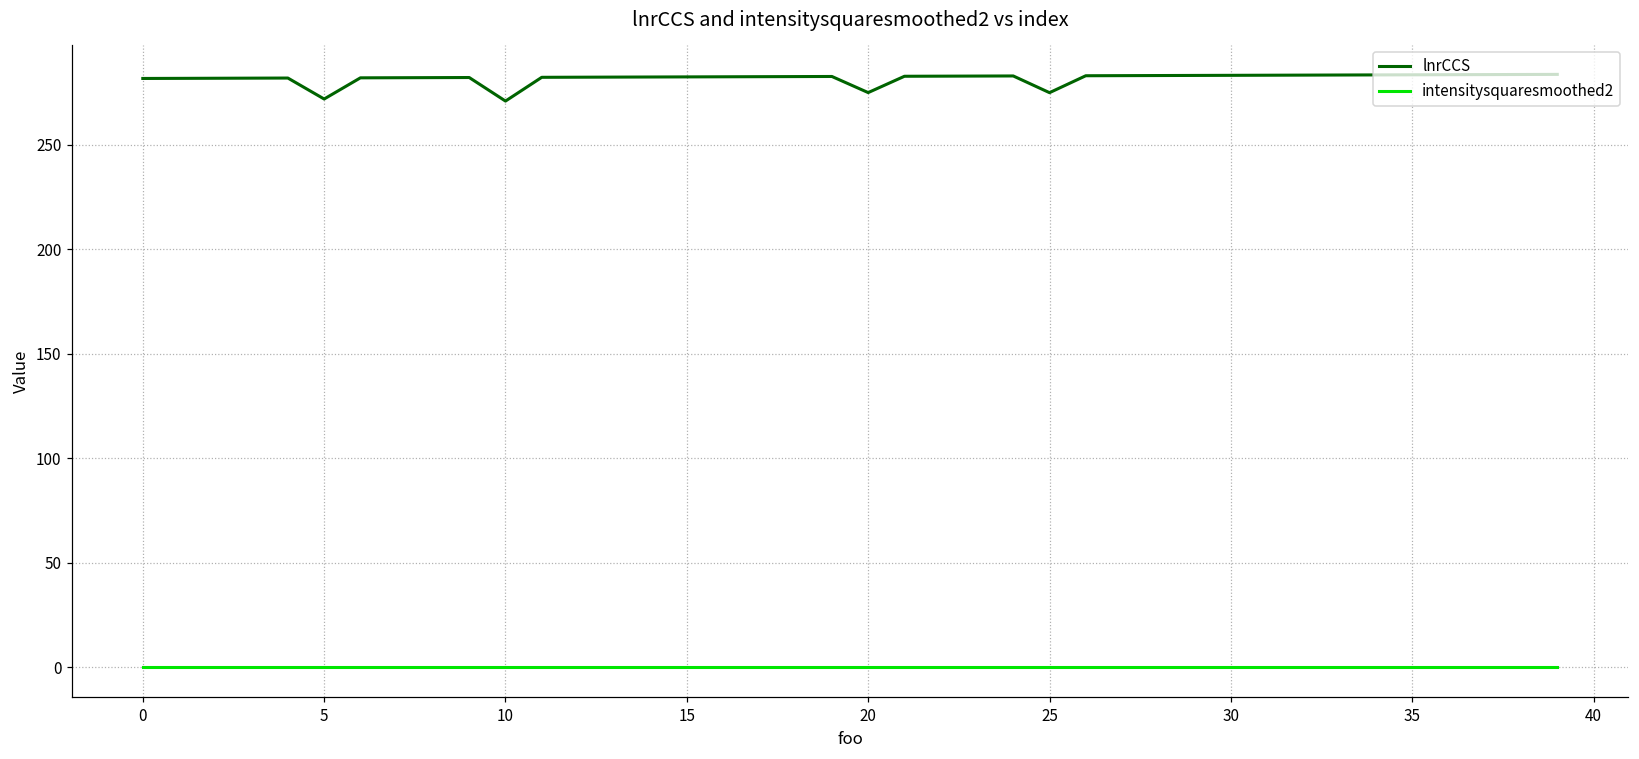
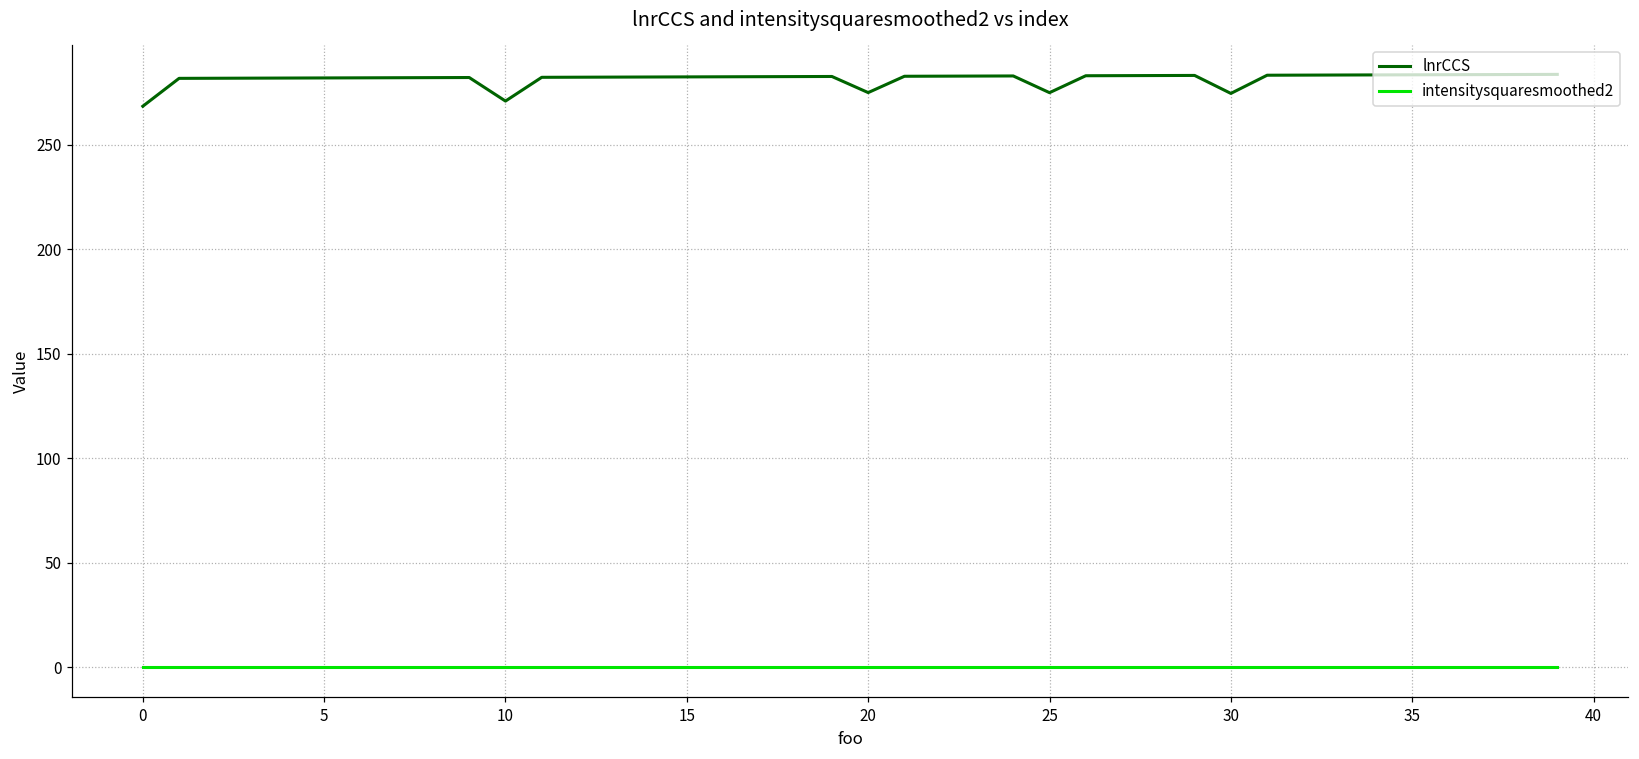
lnrCCS, 0: 282 -> 268
lnrCCS, 5: 272 -> 282
lnrCCS, 30: 283 -> 275
